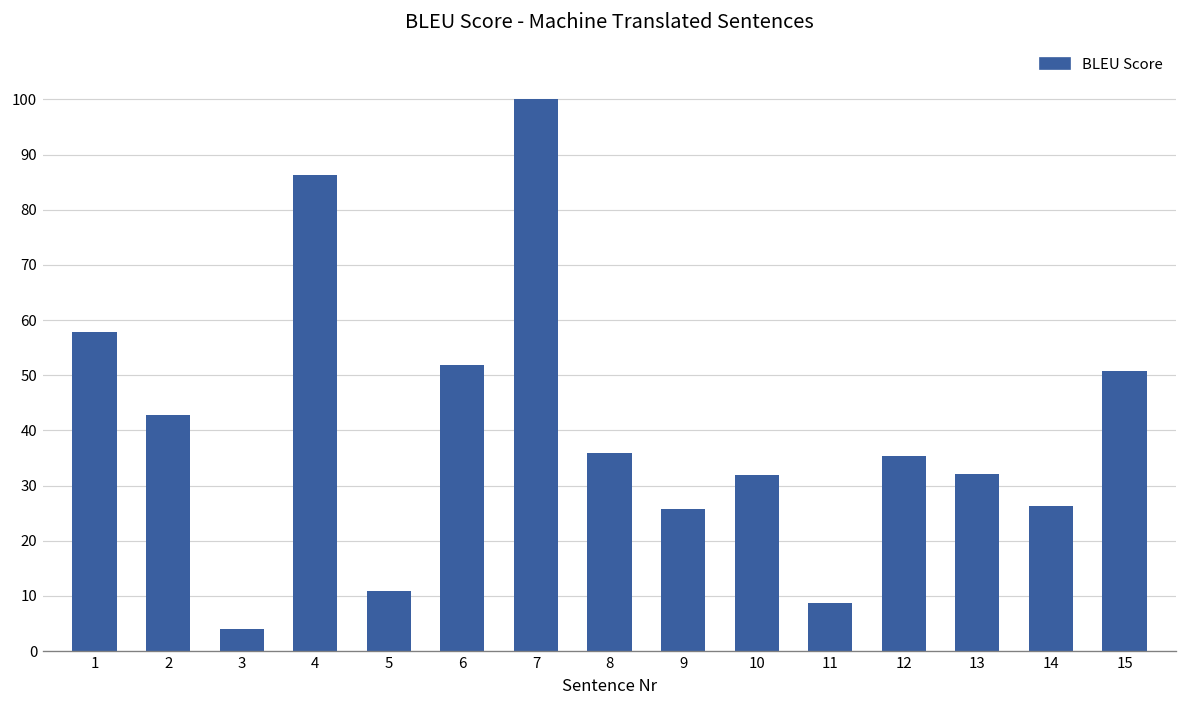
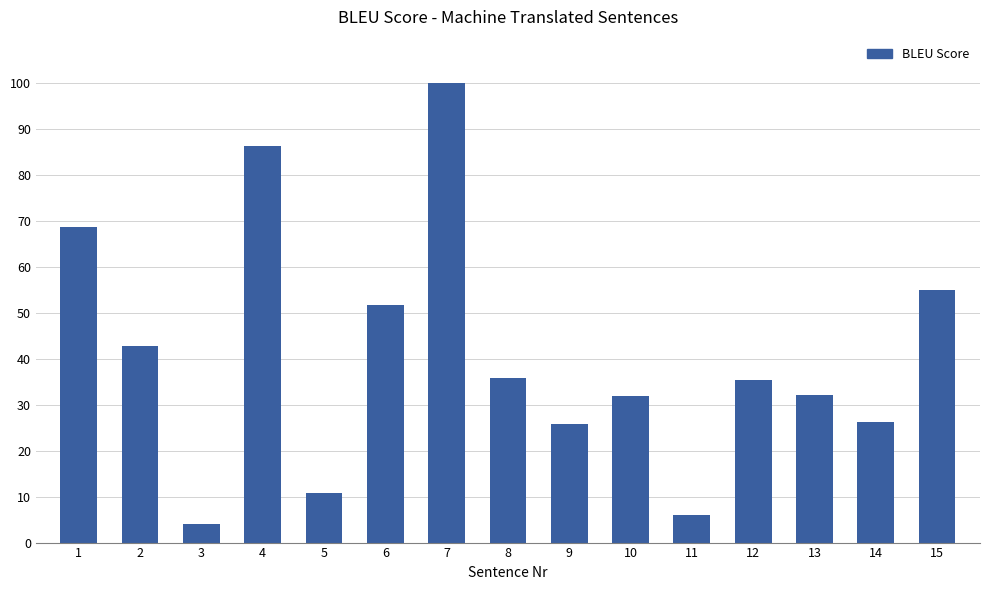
1: 58 -> 69
11: 9 -> 6
15: 51 -> 55
